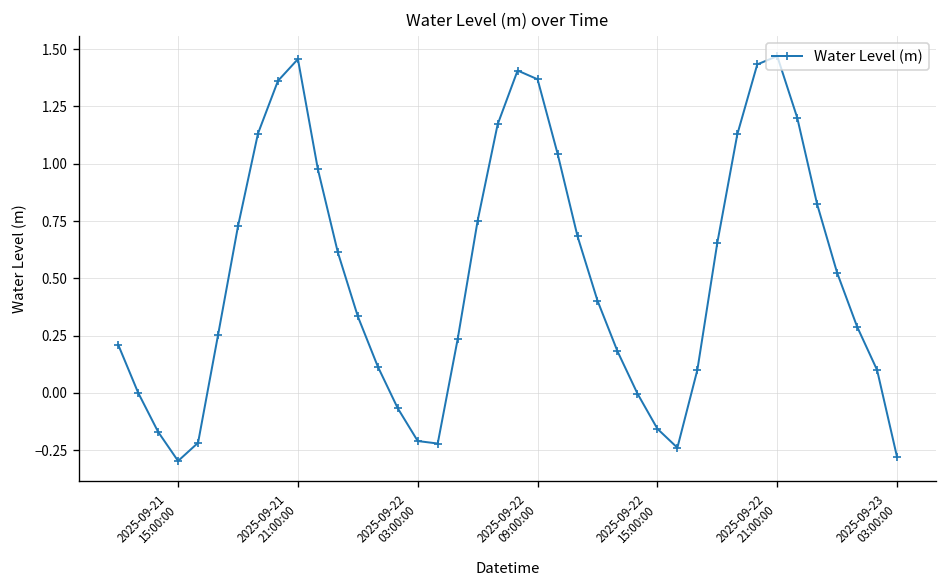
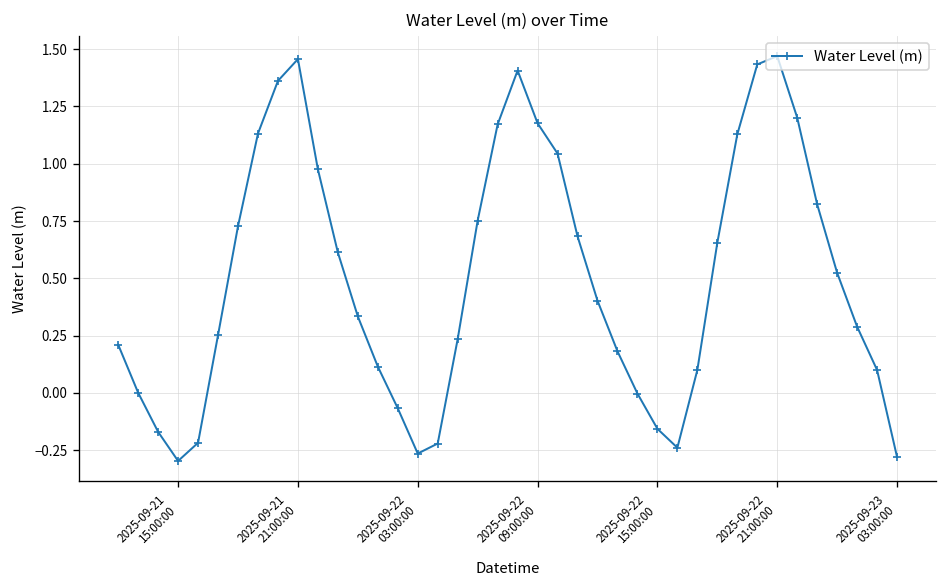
2025-09-22 03:00:00: -0.21 -> -0.27
2025-09-22 09:00:00: 1.37 -> 1.18
